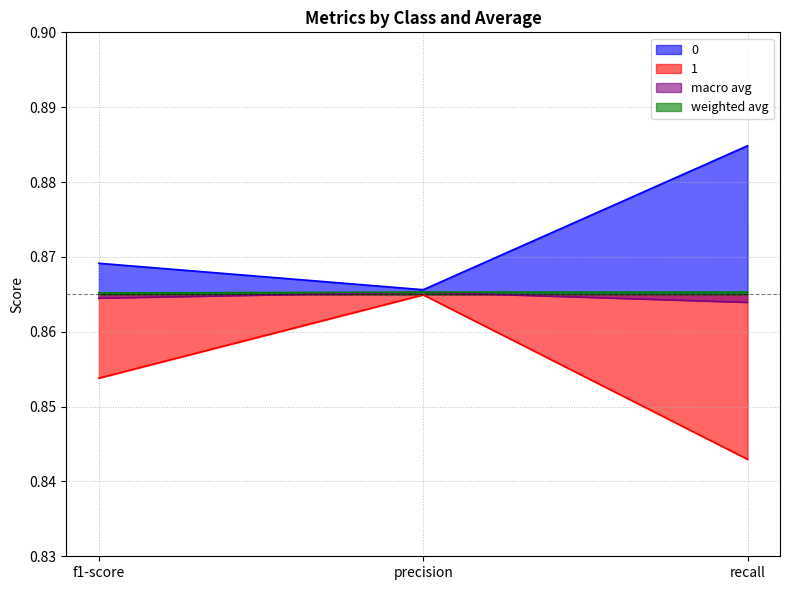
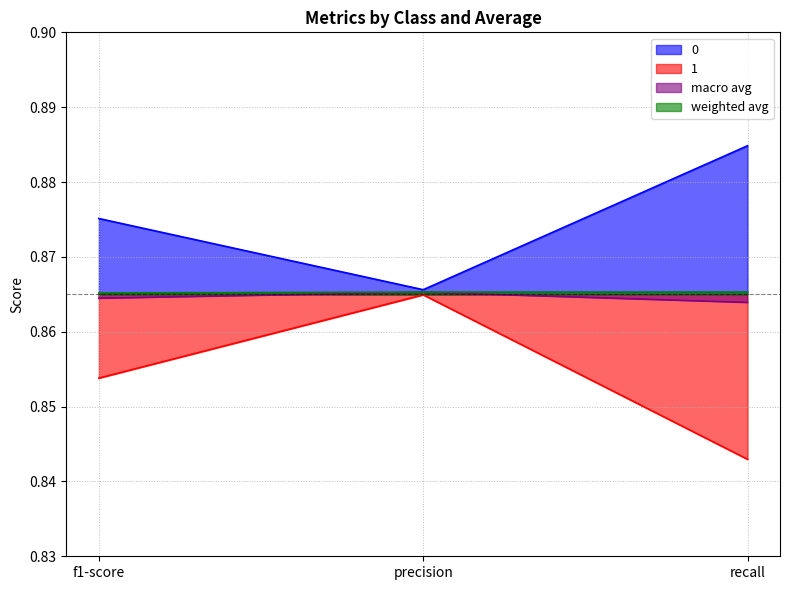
0, f1-score: 0.869 -> 0.875
